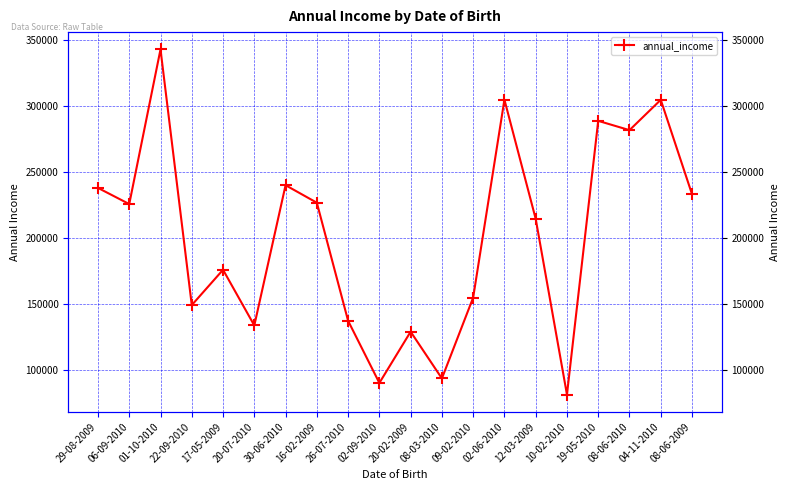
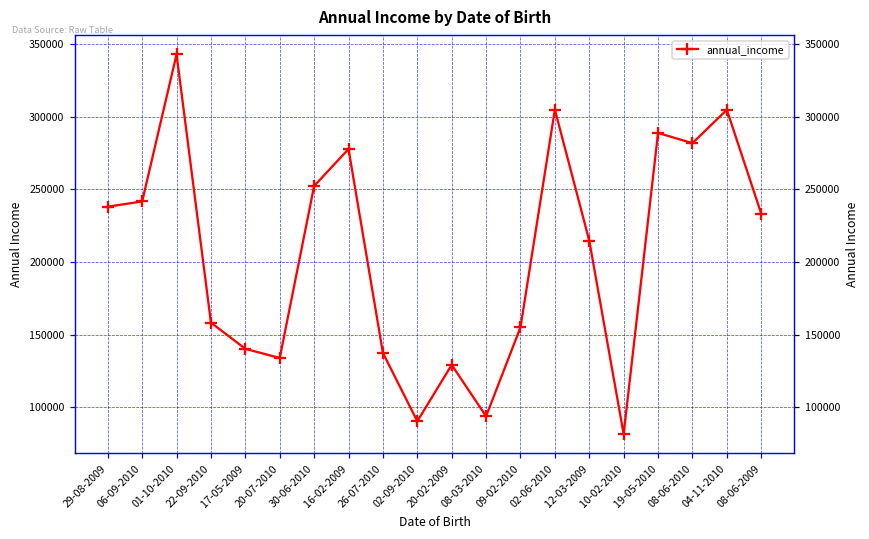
06-09-2010: 226000 -> 242000
22-09-2010: 149000 -> 158000
17-05-2009: 176000 -> 140000
30-06-2010: 240000 -> 252000
16-02-2009: 227000 -> 278000
